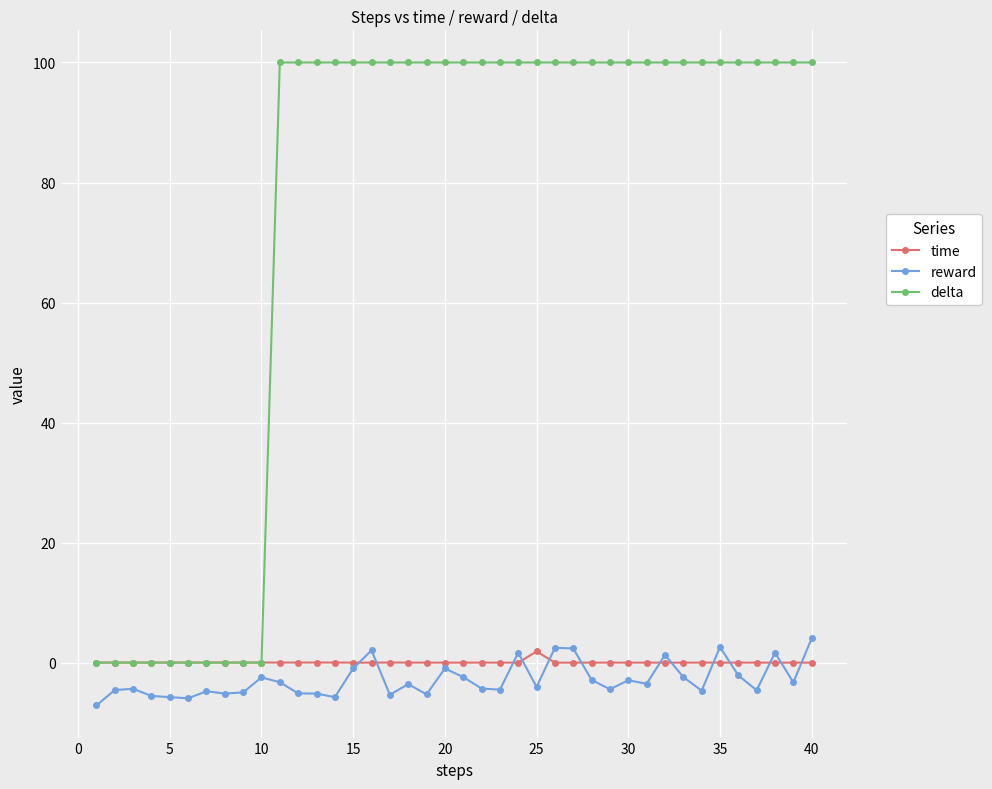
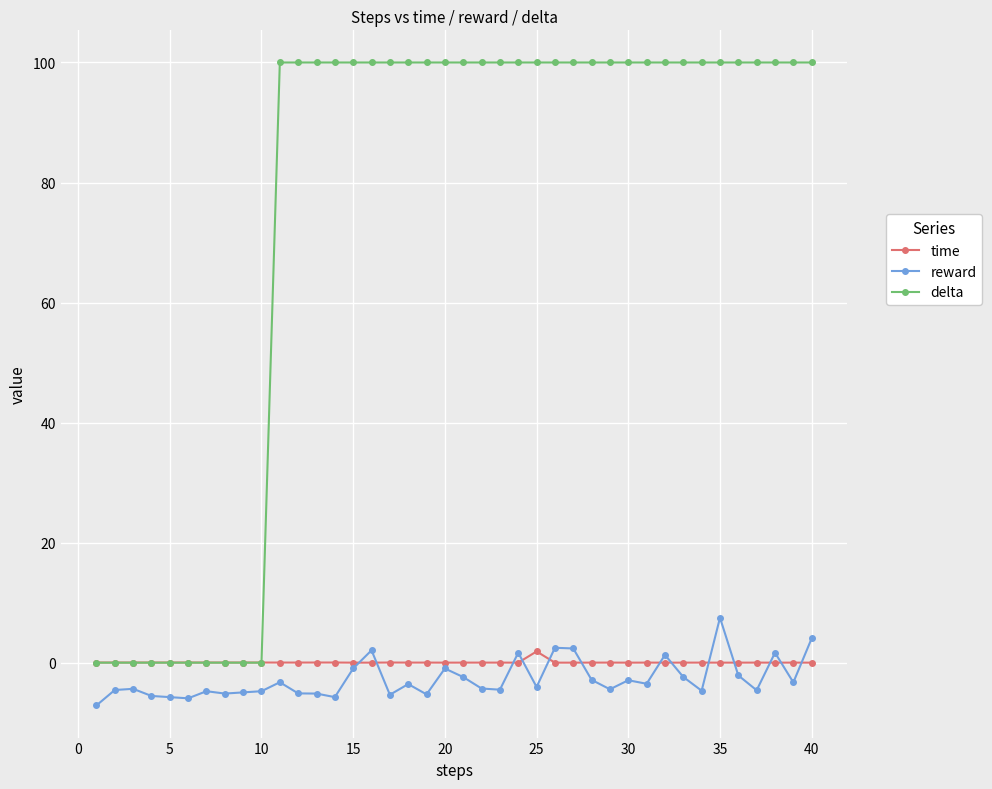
reward, 10: -2 -> -5
reward, 35: 3 -> 7
